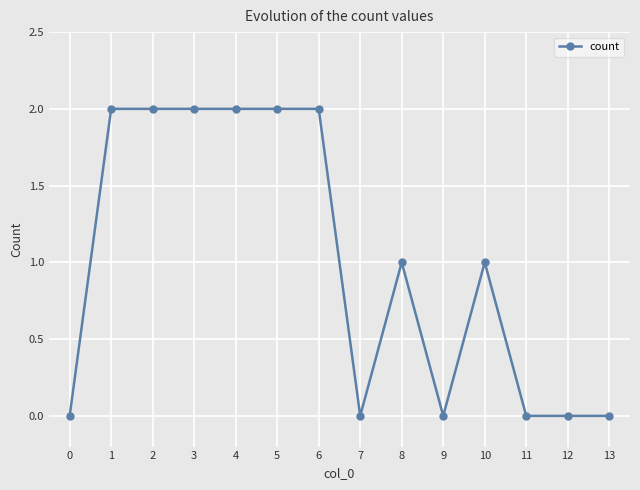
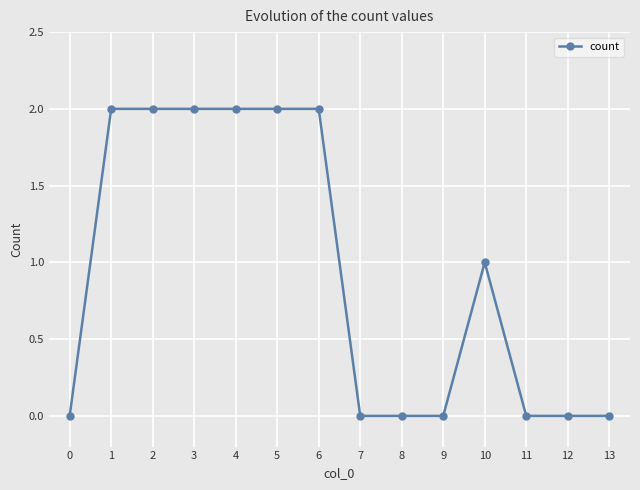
8: 1 -> 0
